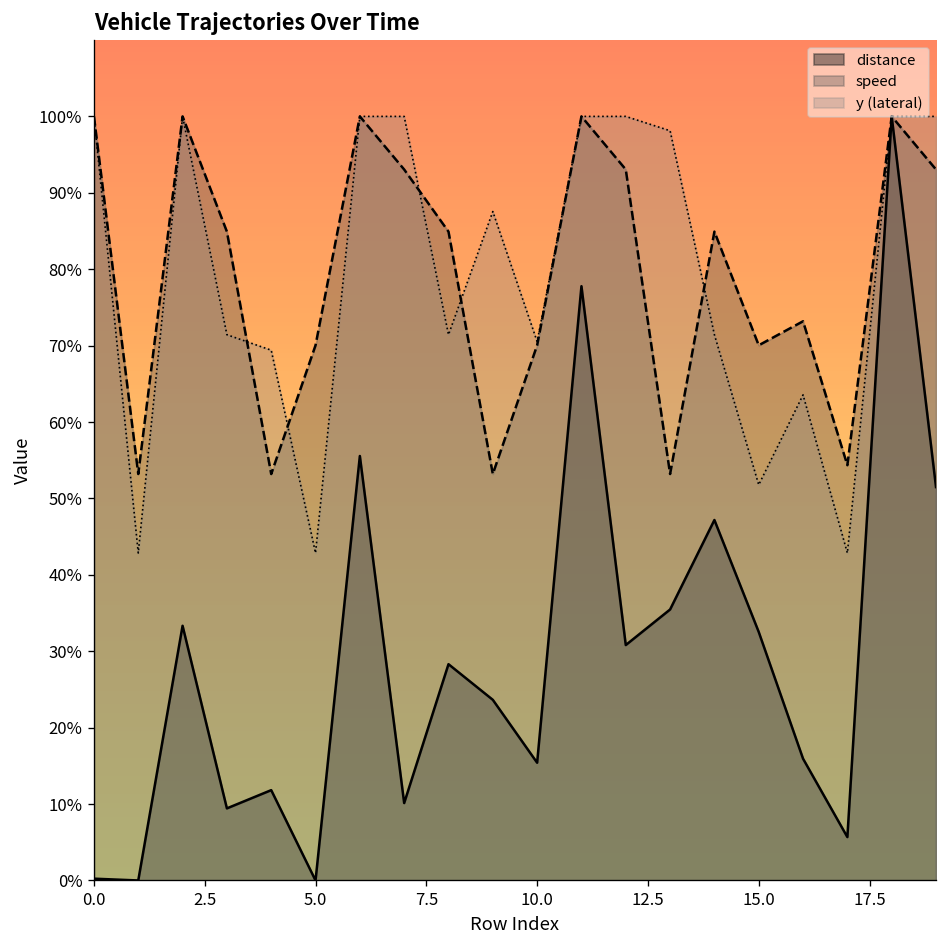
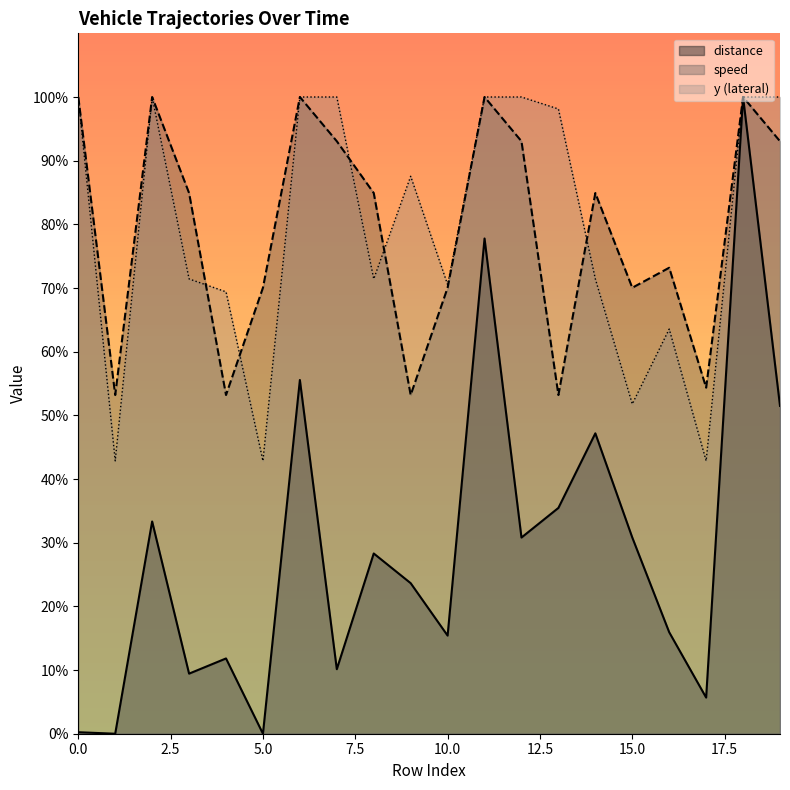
distance, 15.0: 33% -> 31%
